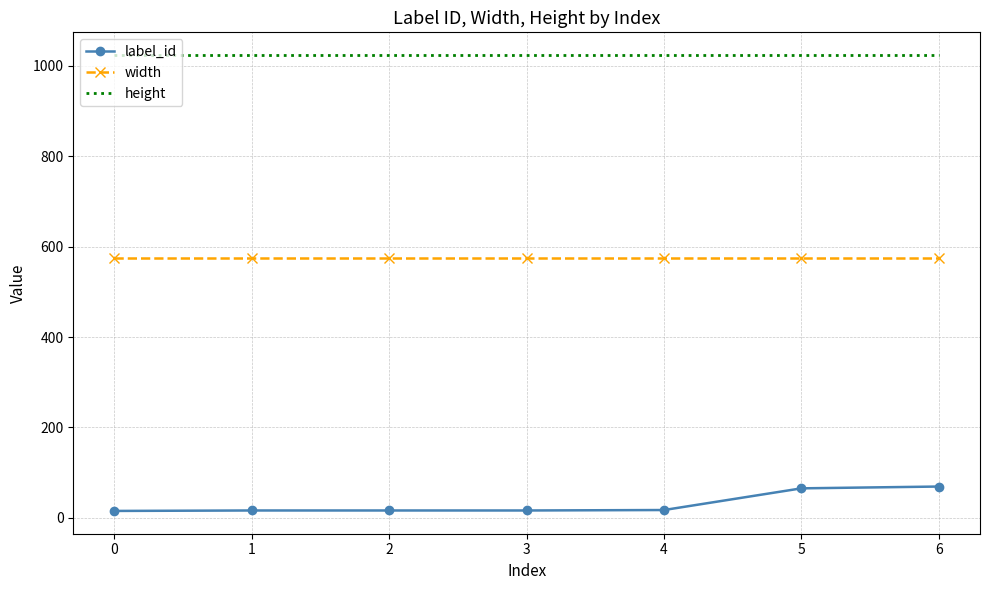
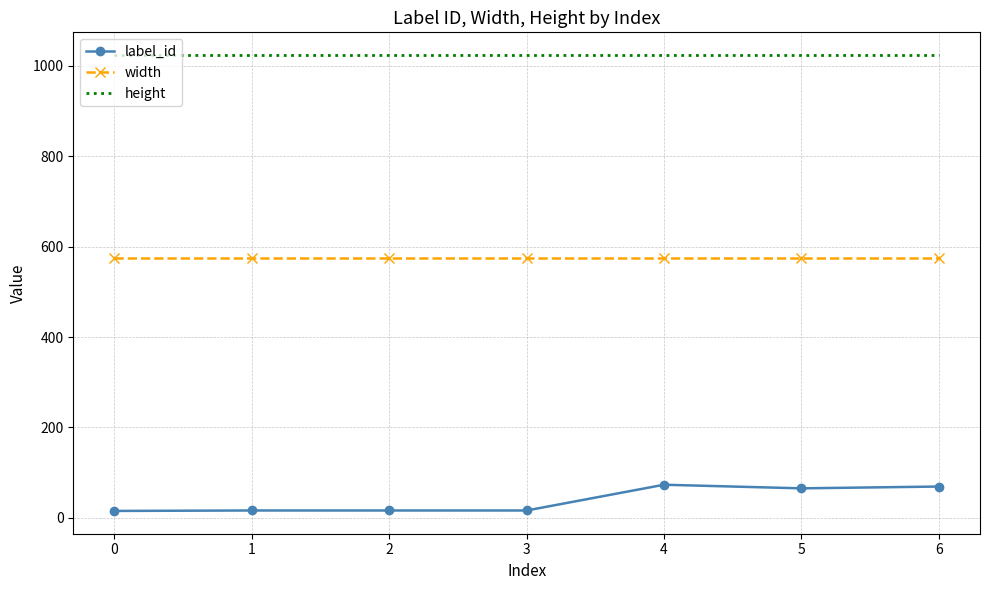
label_id, 4: 20 -> 70
